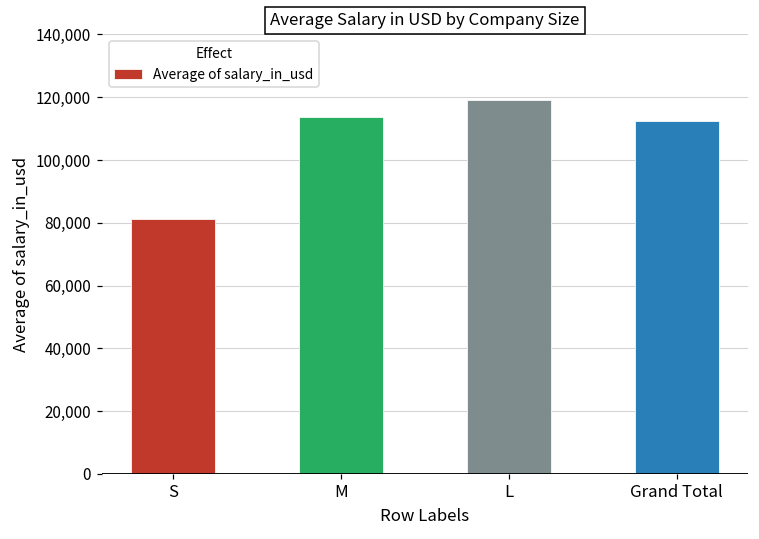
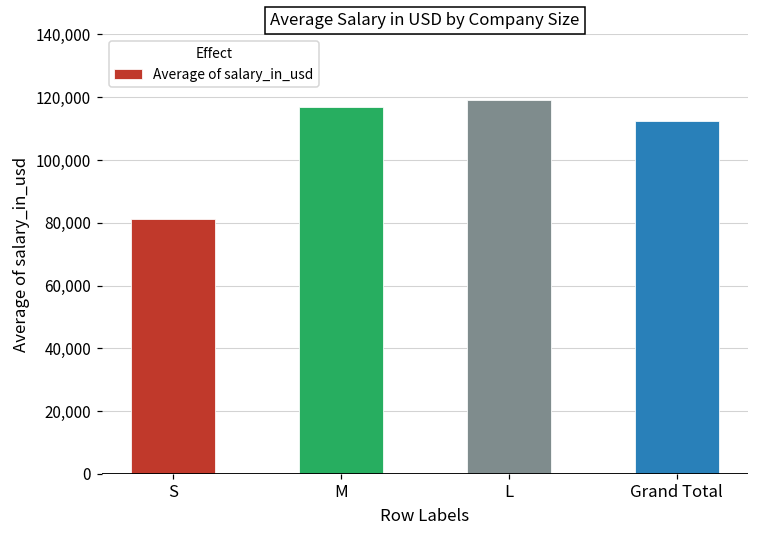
M: 114,000 -> 117,000
